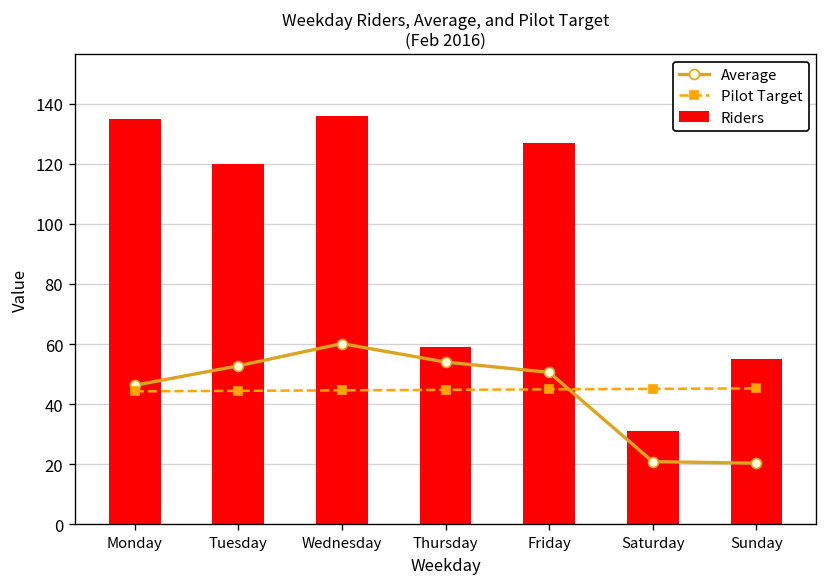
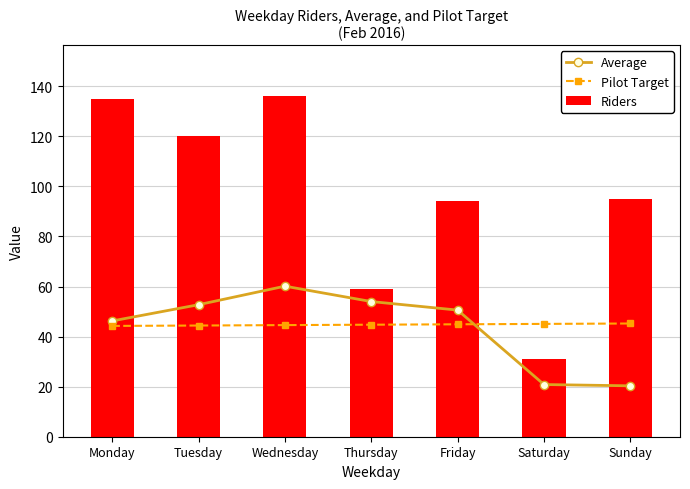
Riders, Friday: 127 -> 94
Riders, Sunday: 55 -> 95
